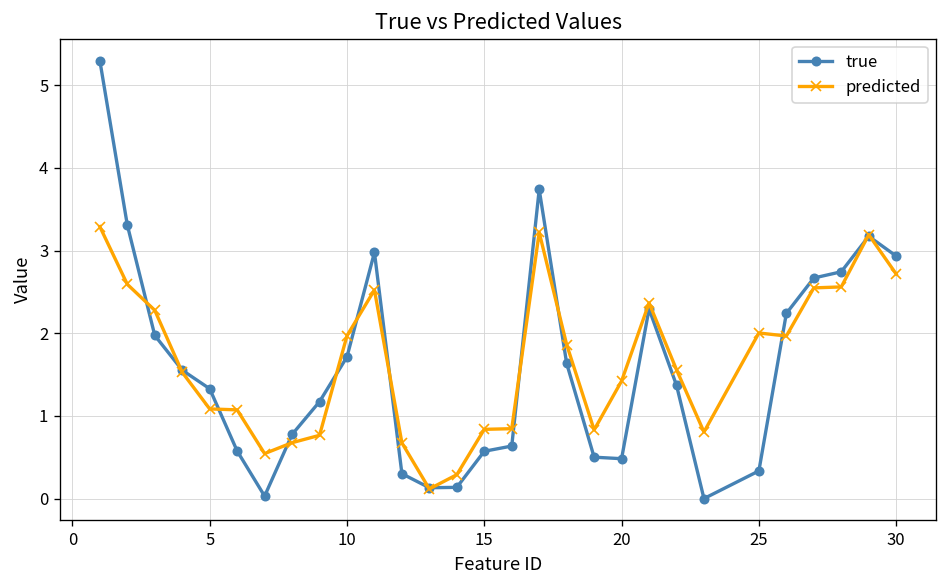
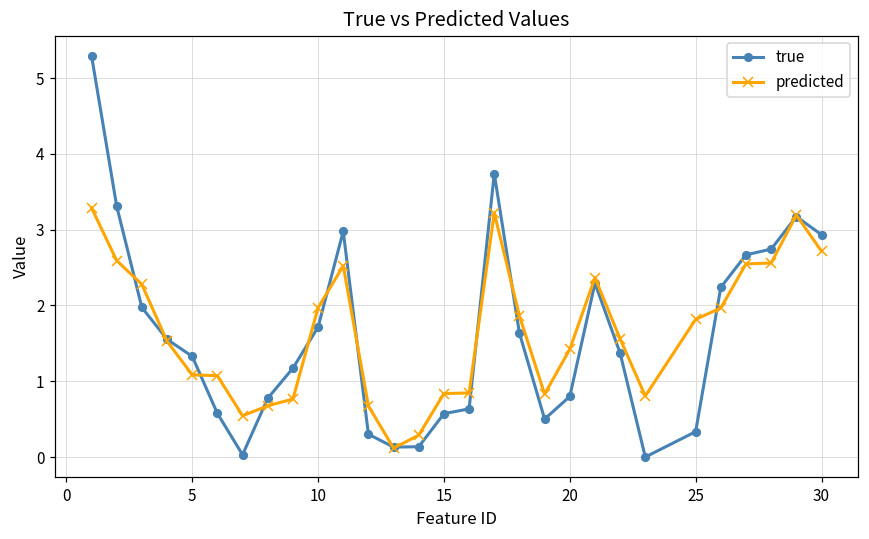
true, 20: 0.5 -> 0.8
predicted, 25: 2.0 -> 1.8
